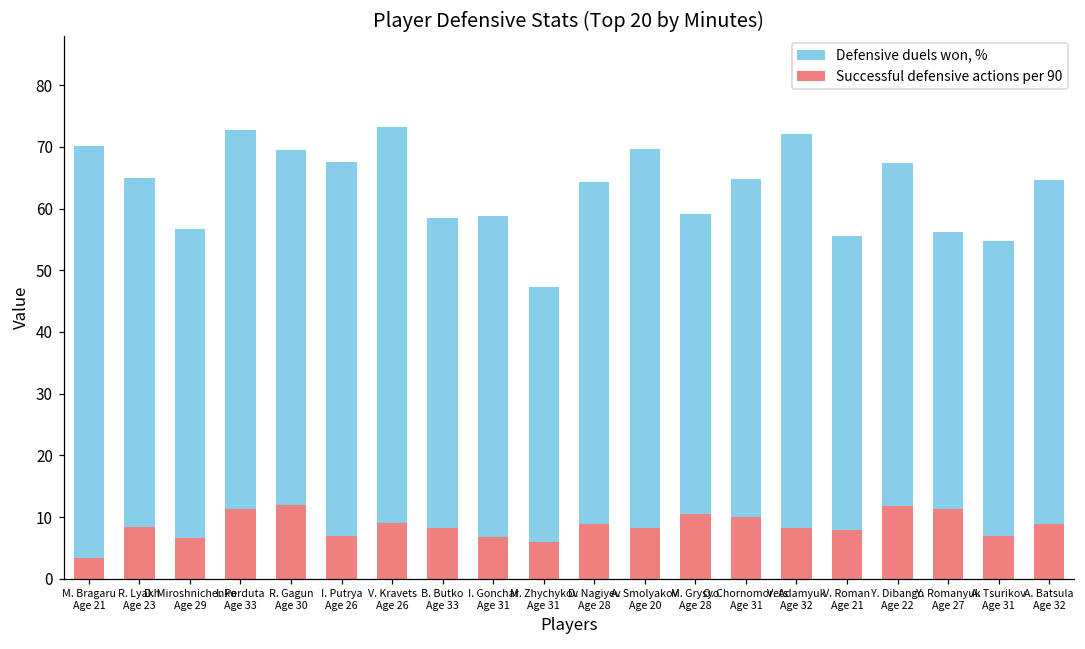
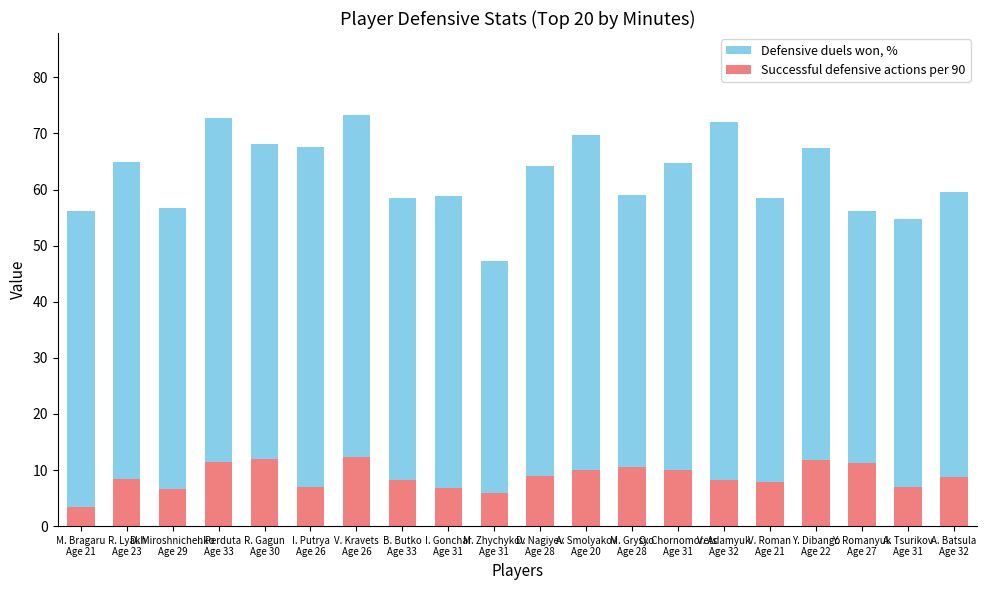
Defensive duels won, %, M. Bragaru Age 21: 70 -> 56
Defensive duels won, %, R. Gagun Age 30: 70 -> 68
Successful defensive actions per 90, V. Kravets Age 26: 9 -> 12
Successful defensive actions per 90, A. Smolyakov Age 20: 8 -> 10
Defensive duels won, %, V. Roman Age 21: 56 -> 59
Defensive duels won, %, A. Batsula Age 32: 65 -> 59
